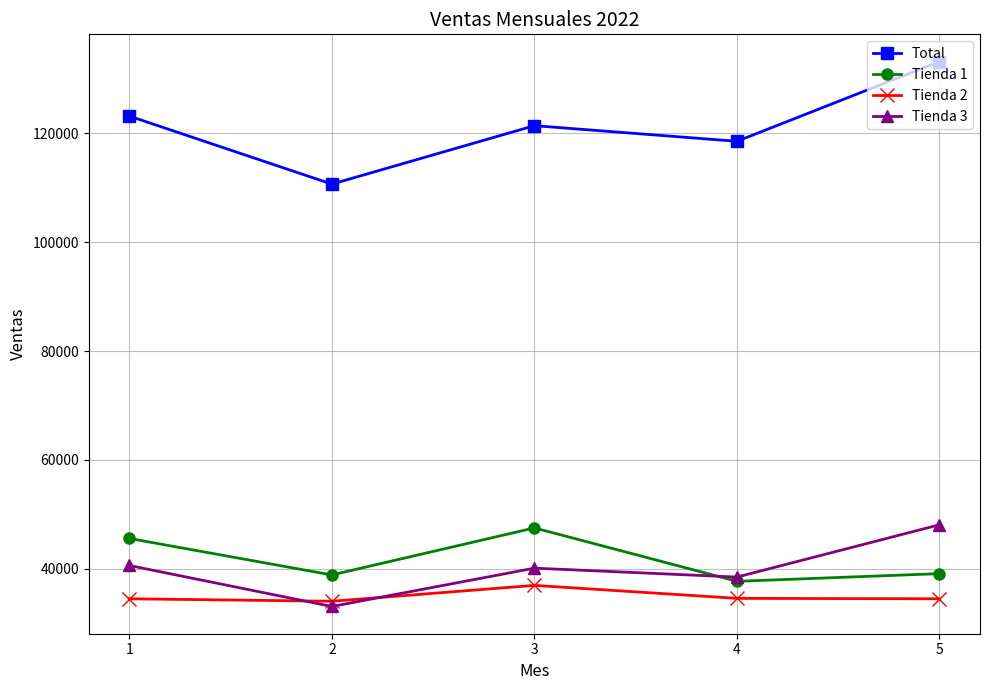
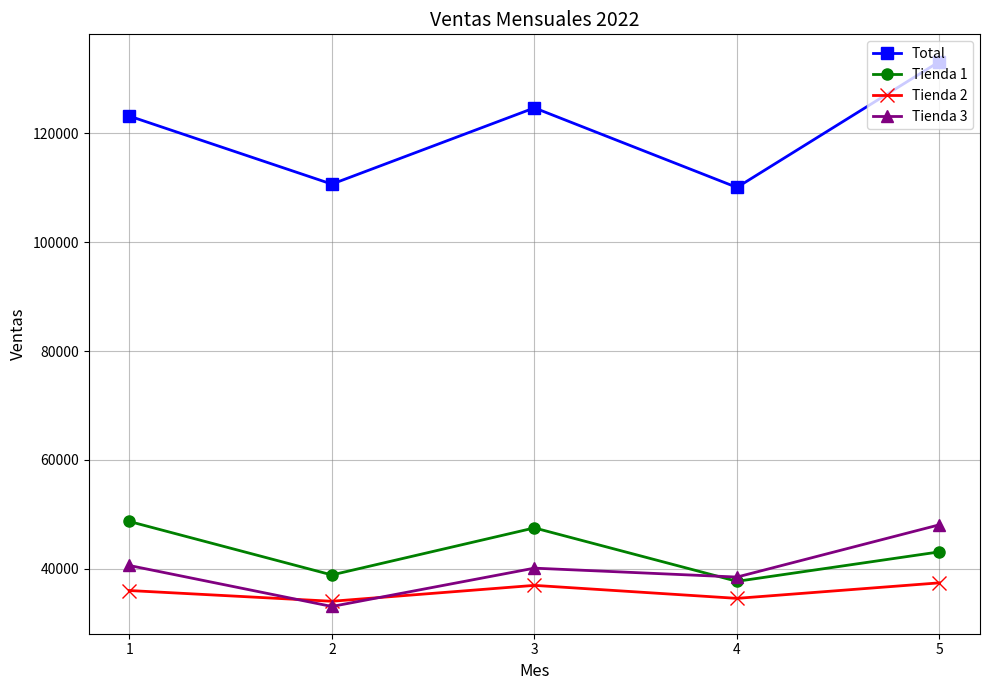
Tienda 1, 1: 46000 -> 49000
Tienda 2, 1: 34000 -> 36000
Total, 3: 121000 -> 125000
Total, 4: 119000 -> 110000
Tienda 1, 5: 39000 -> 43000
Tienda 2, 5: 34000 -> 37000
